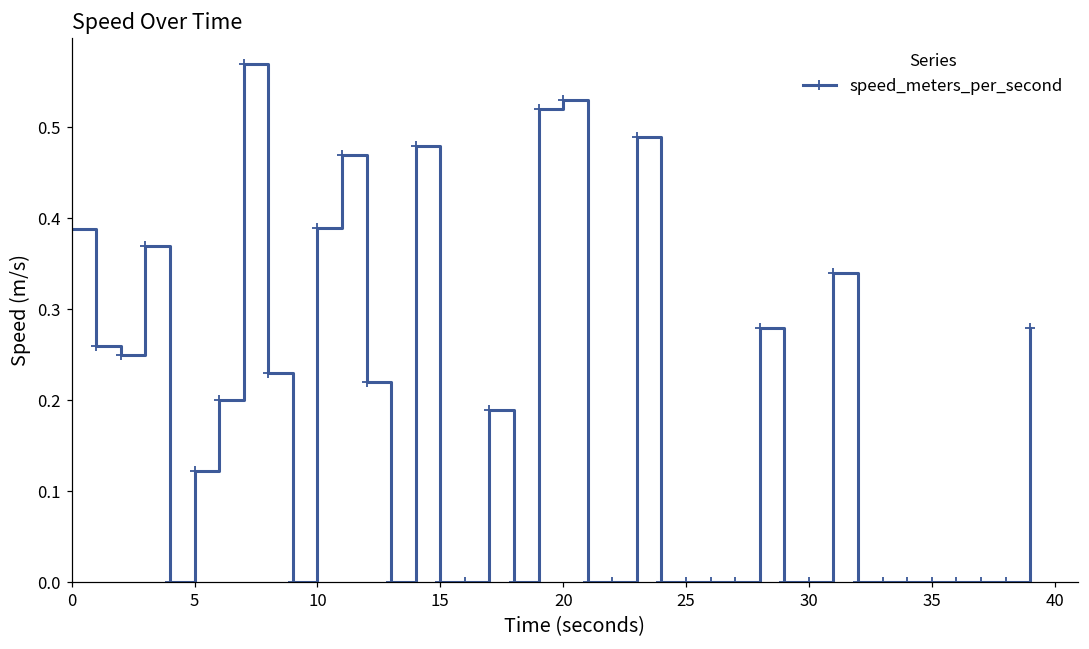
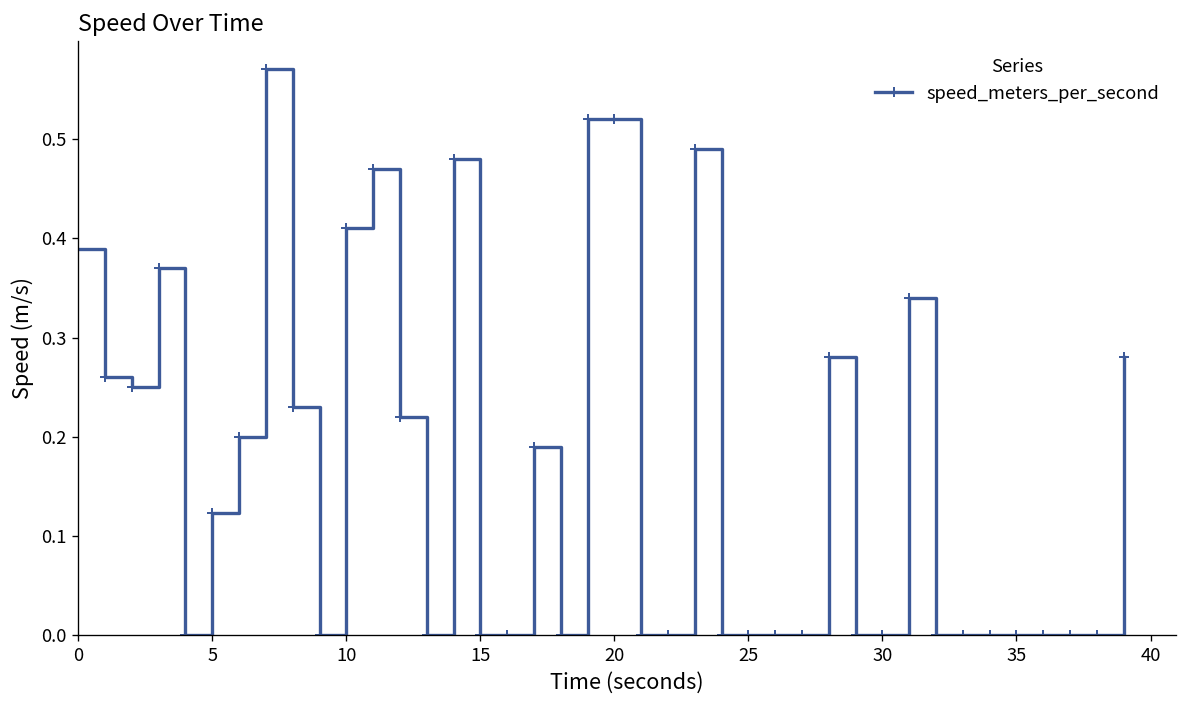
10: 0.39 -> 0.41
20: 0.53 -> 0.52
